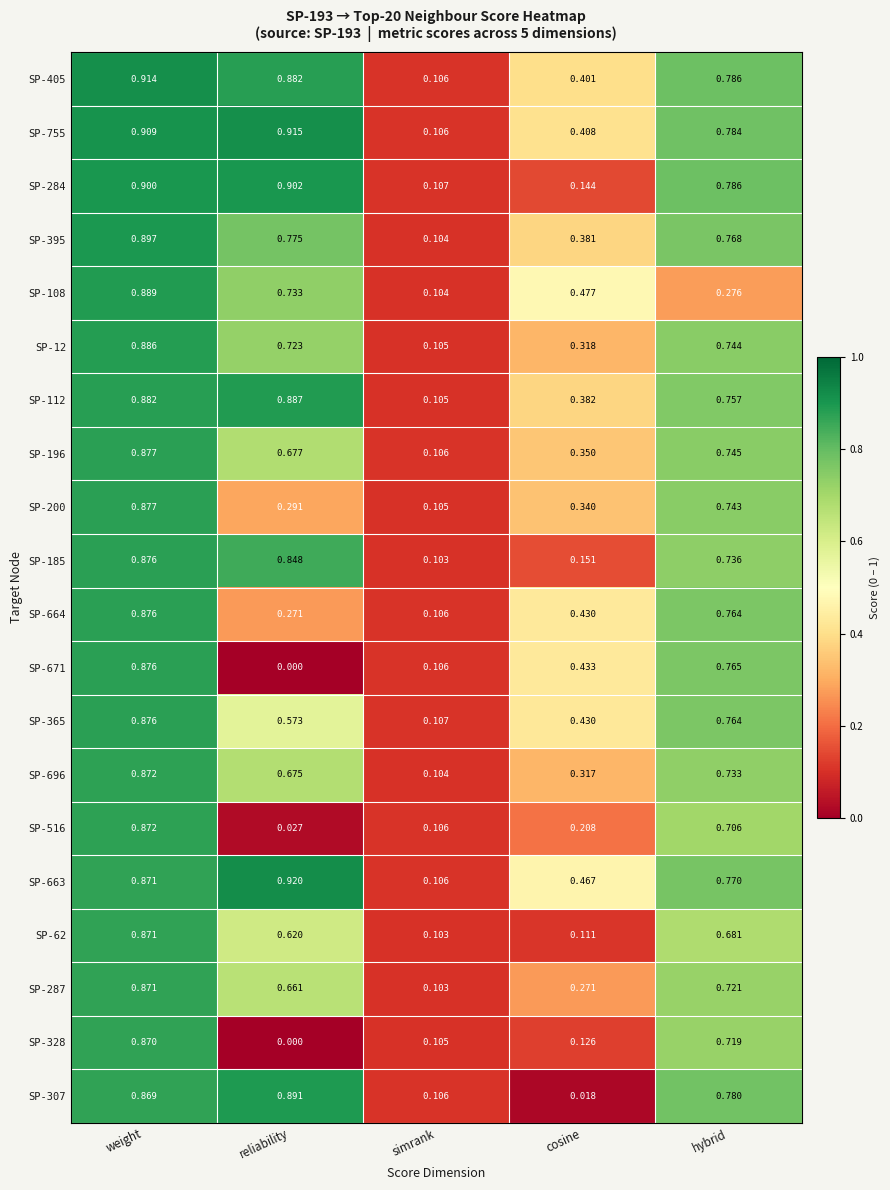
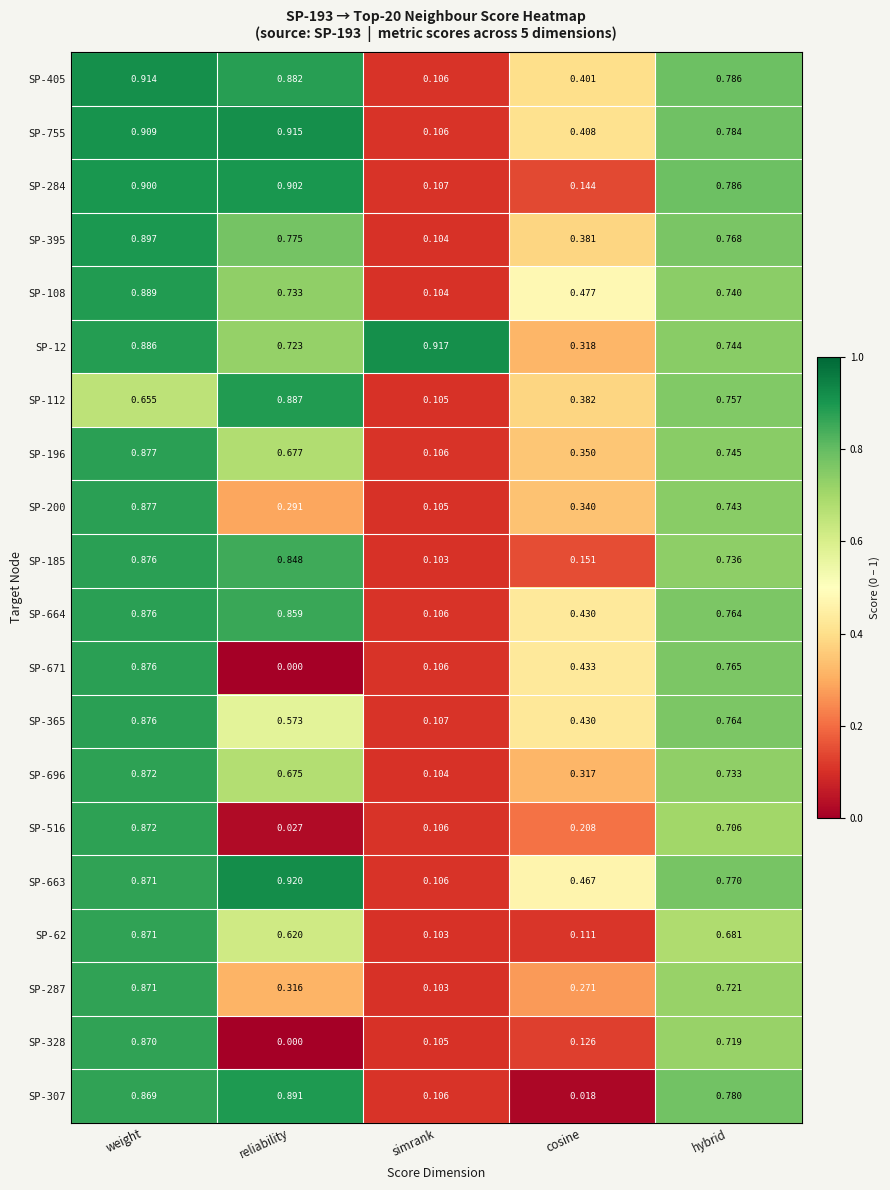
SP-108, hybrid: 0.276 -> 0.740
SP-12, simrank: 0.105 -> 0.917
SP-112, weight: 0.882 -> 0.655
SP-664, reliability: 0.271 -> 0.859
SP-287, reliability: 0.661 -> 0.316
